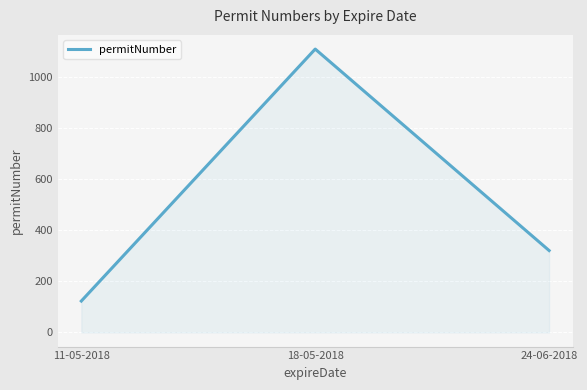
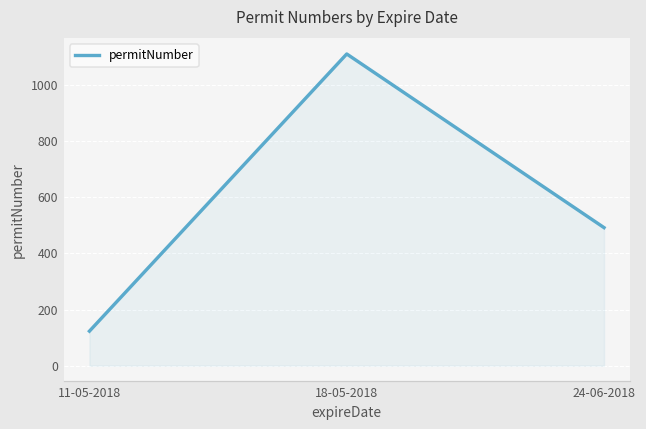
24-06-2018: 320 -> 490
